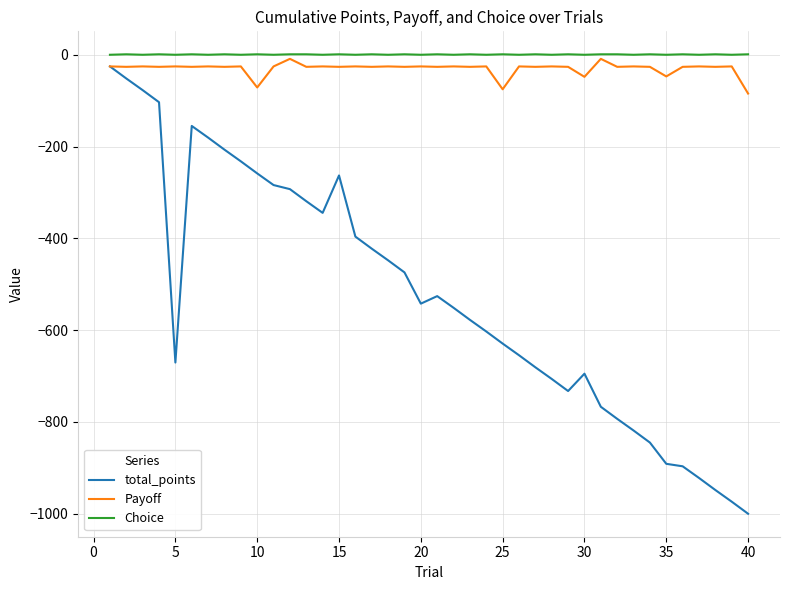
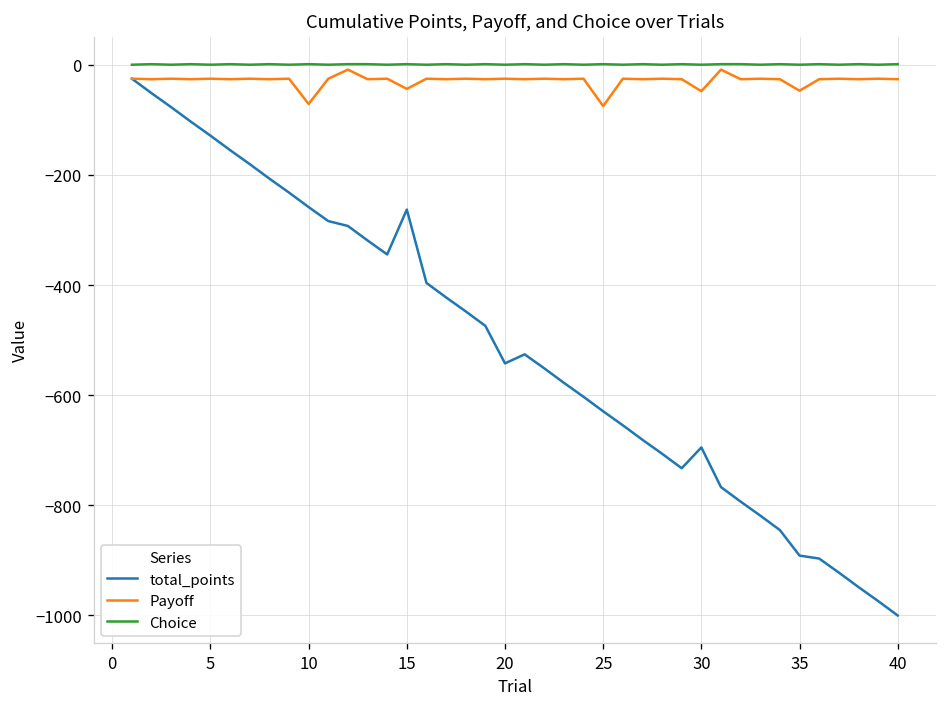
total_points, 5: -670 -> -130
Payoff, 15: -30 -> -40
Payoff, 40: -80 -> -30
